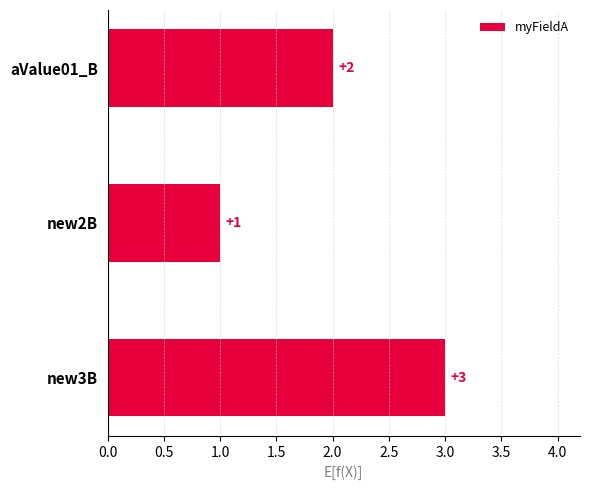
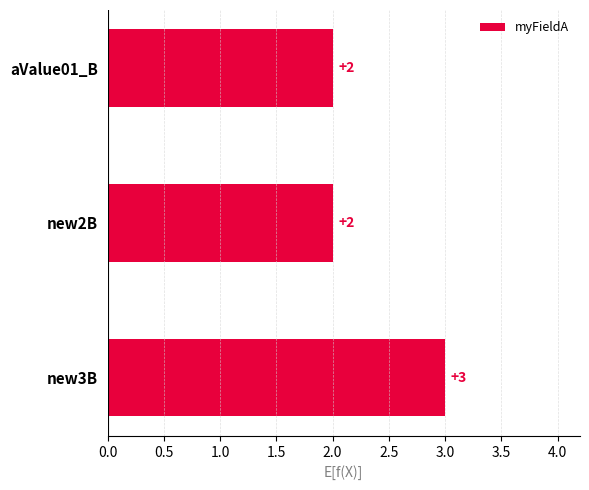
new2B: +1 -> +2
